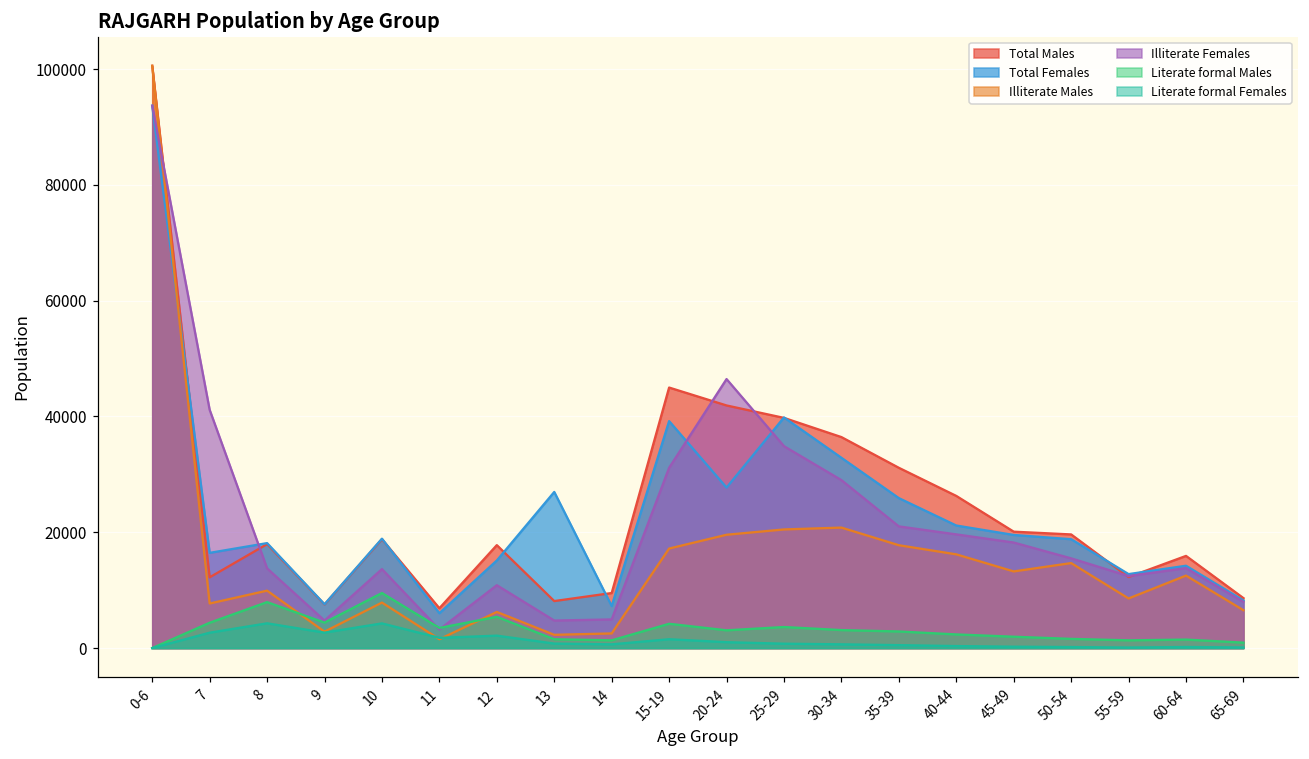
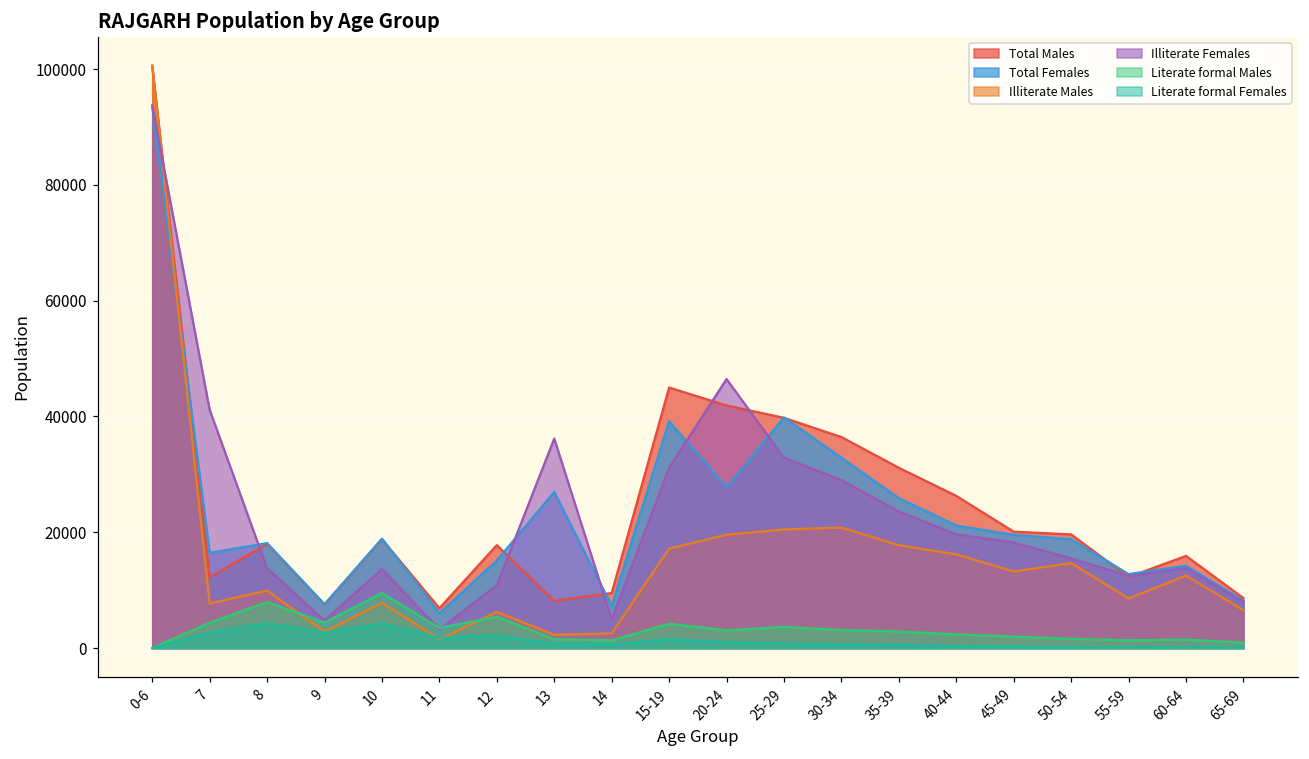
Illiterate Females, 13: 5000 -> 36000
Illiterate Females, 25-29: 35000 -> 33000
Illiterate Females, 35-39: 21000 -> 24000
